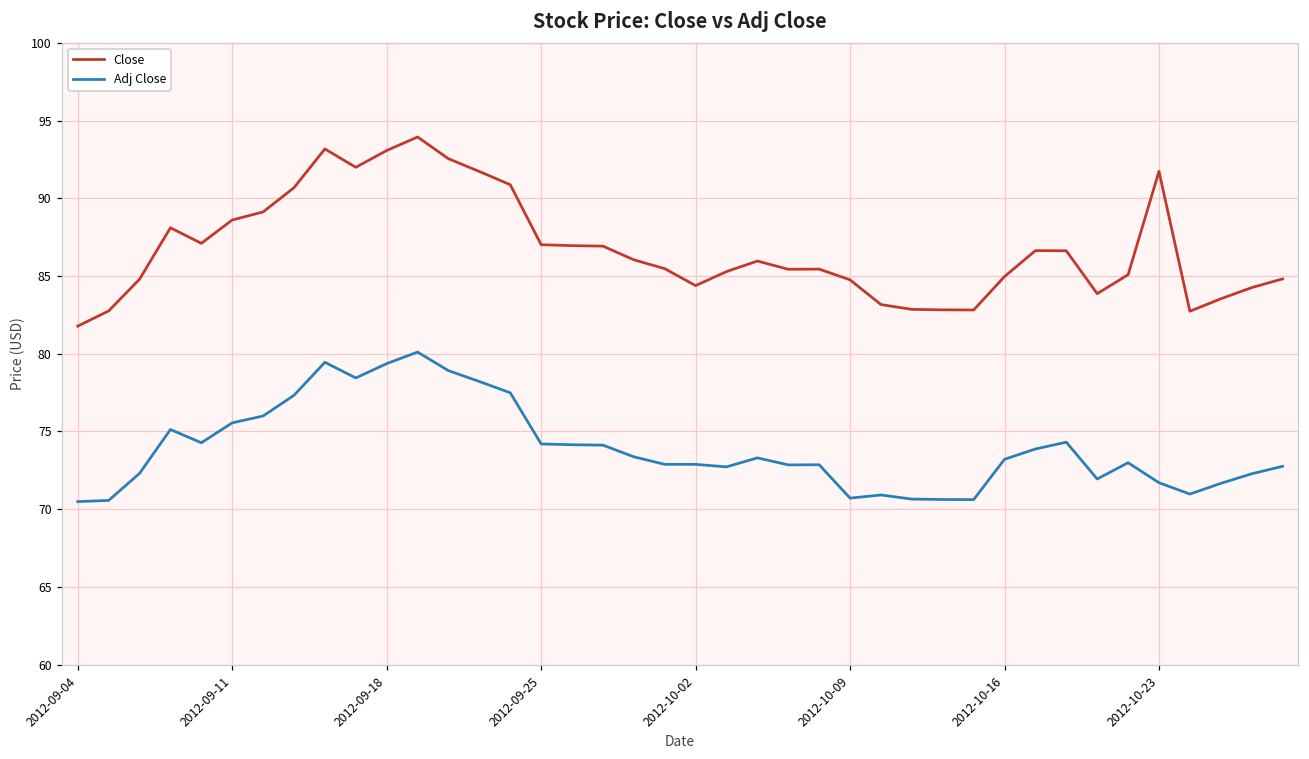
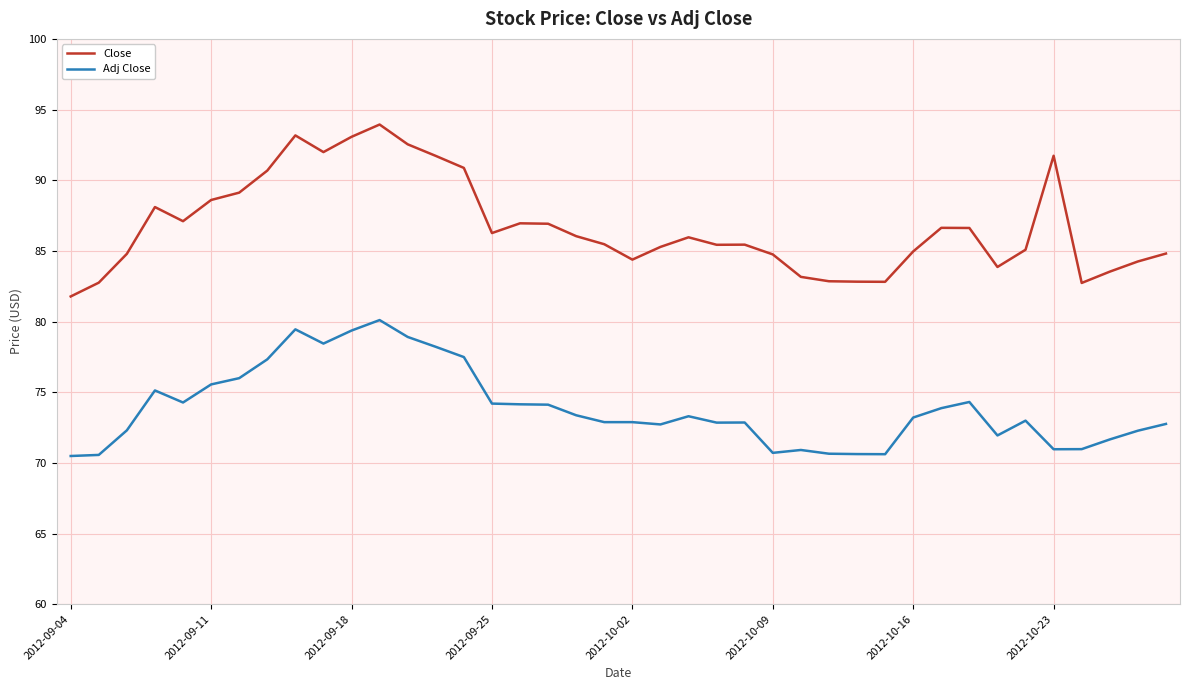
Close, 2012-09-25: 87.0 -> 86.3
Adj Close, 2012-10-23: 71.7 -> 71.0
